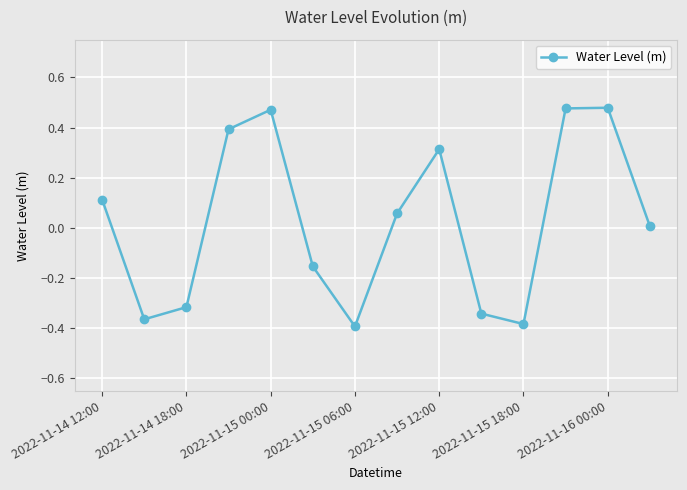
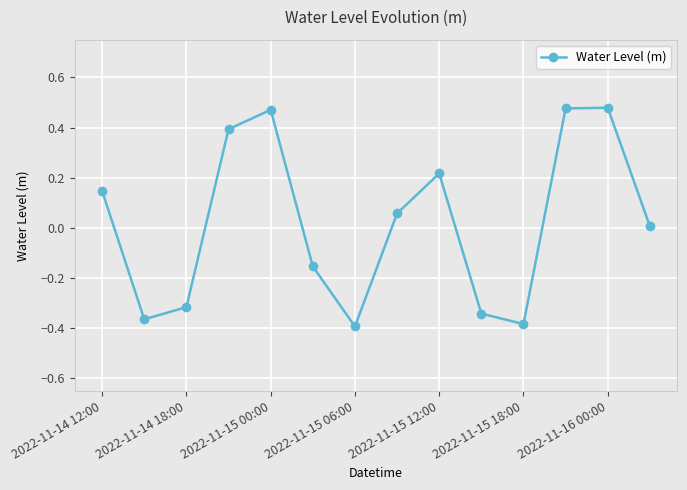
2022-11-14 12:00: 0.11 -> 0.15
2022-11-15 12:00: 0.31 -> 0.22
